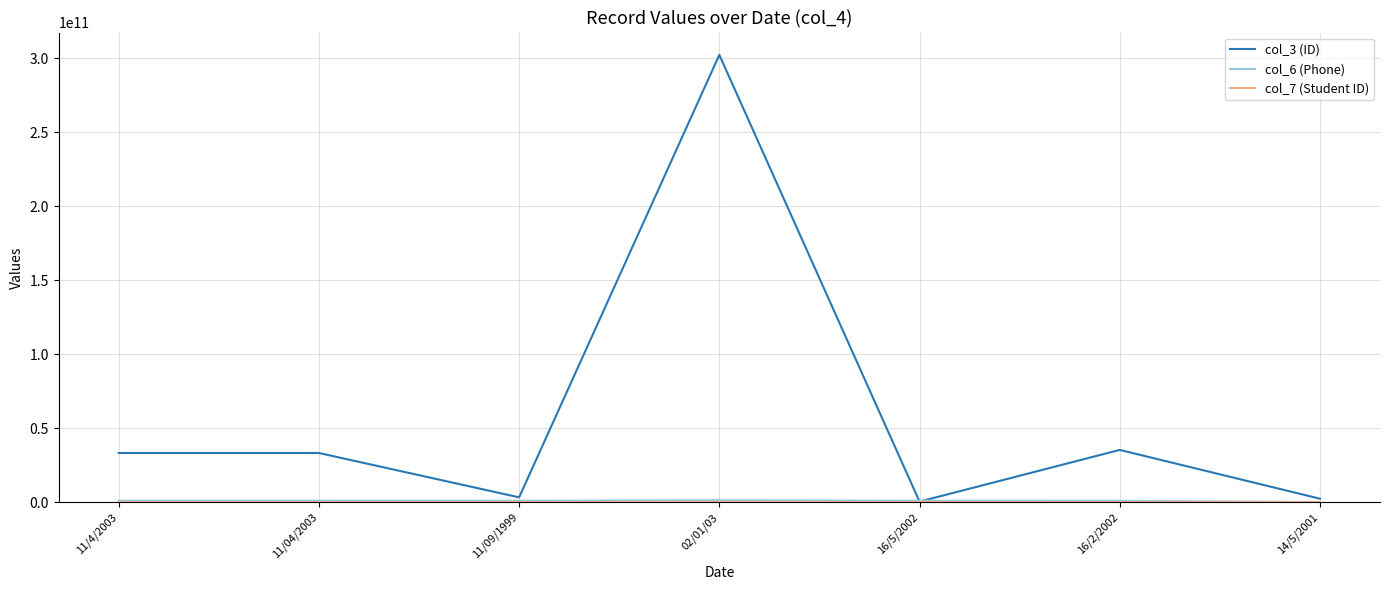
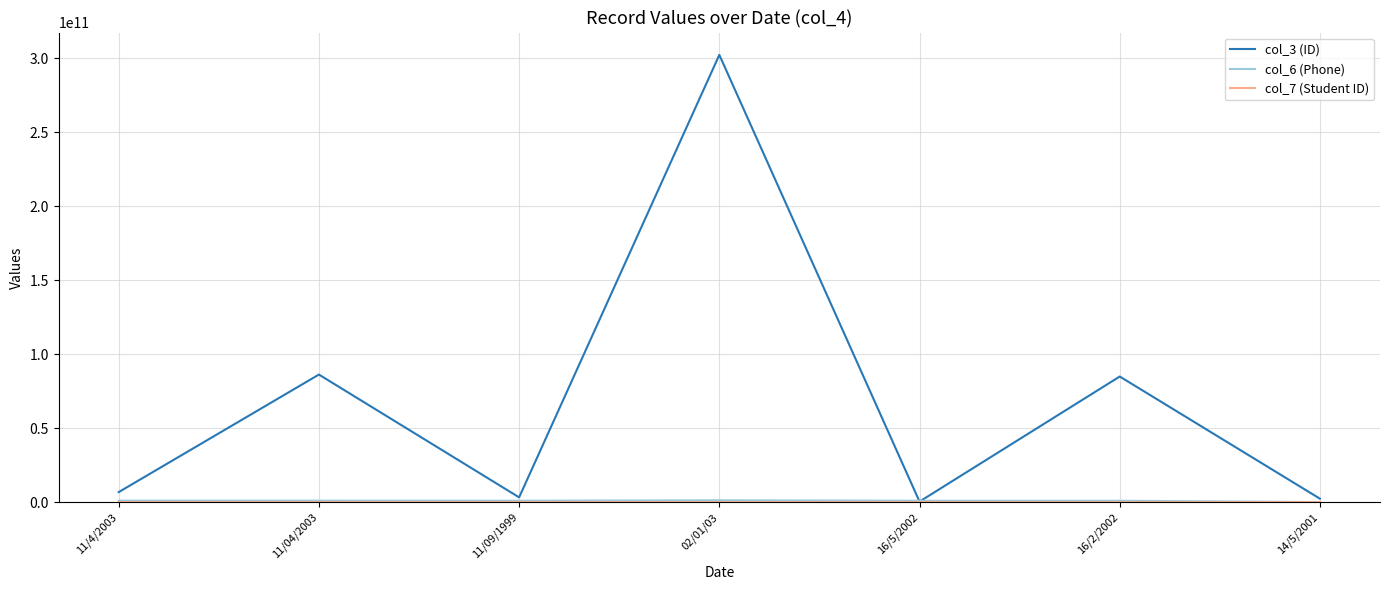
col_3 (ID), 11/4/2003: 33000000000 -> 7000000000
col_3 (ID), 11/04/2003: 33000000000 -> 86000000000
col_3 (ID), 16/2/2002: 35000000000 -> 85000000000
